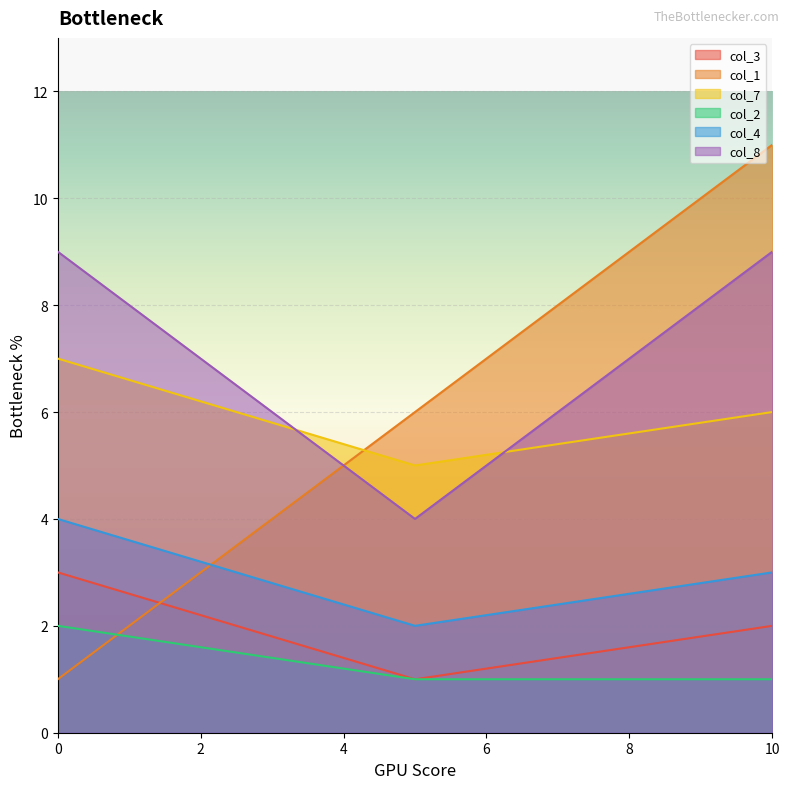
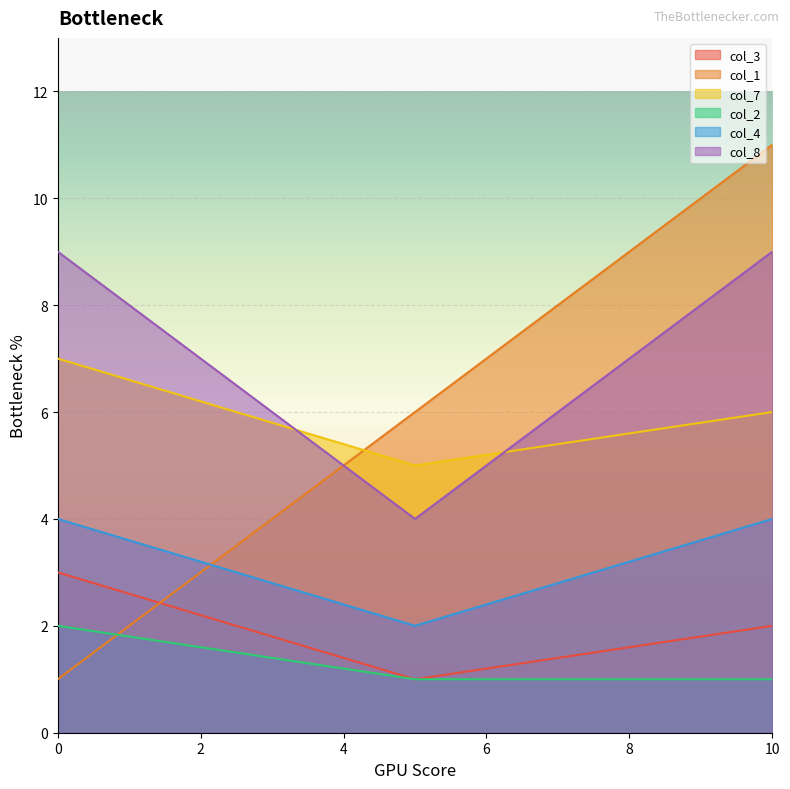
col_4, 10: 3 -> 4
